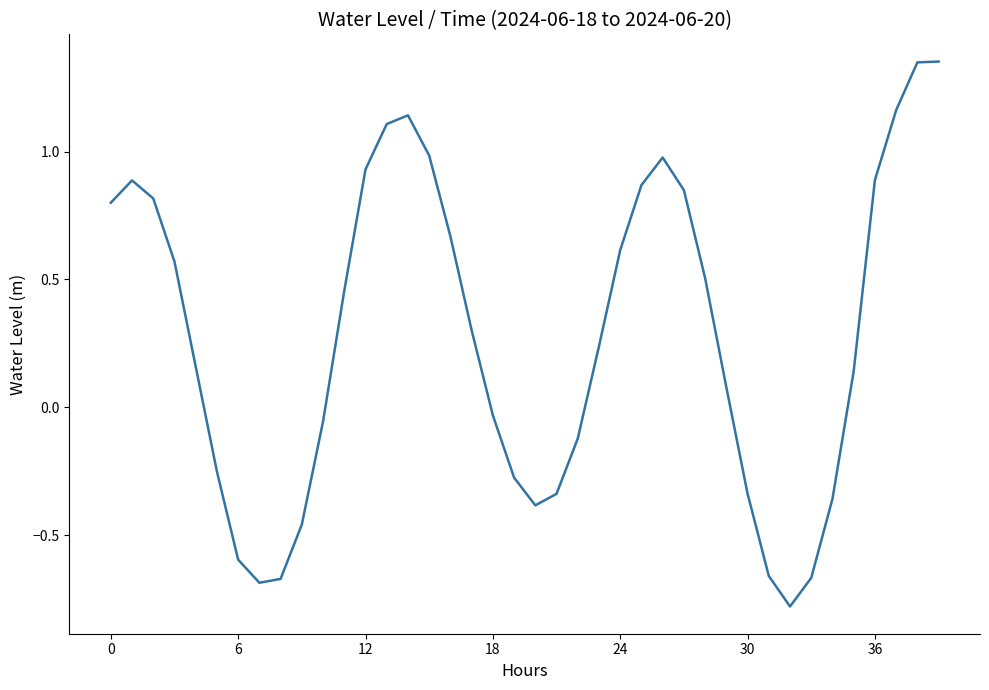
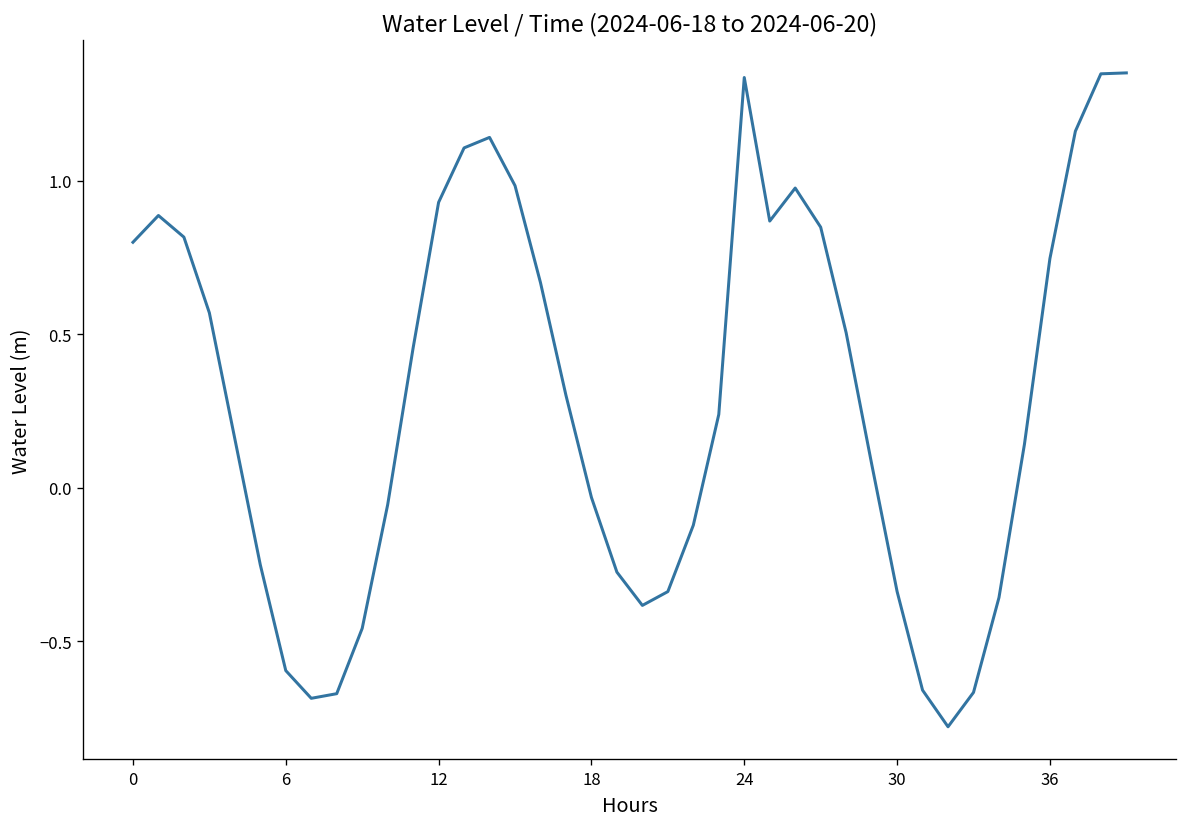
24: 0.61 -> 1.34
36: 0.89 -> 0.75
